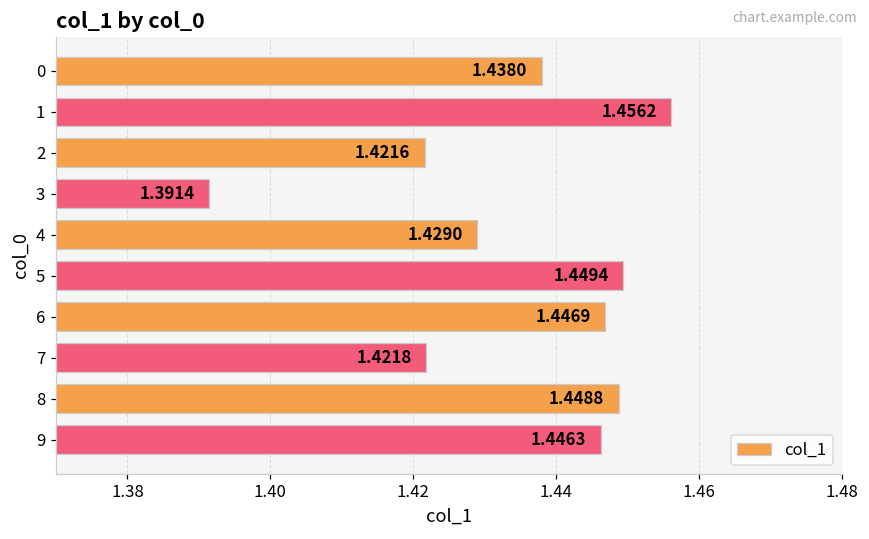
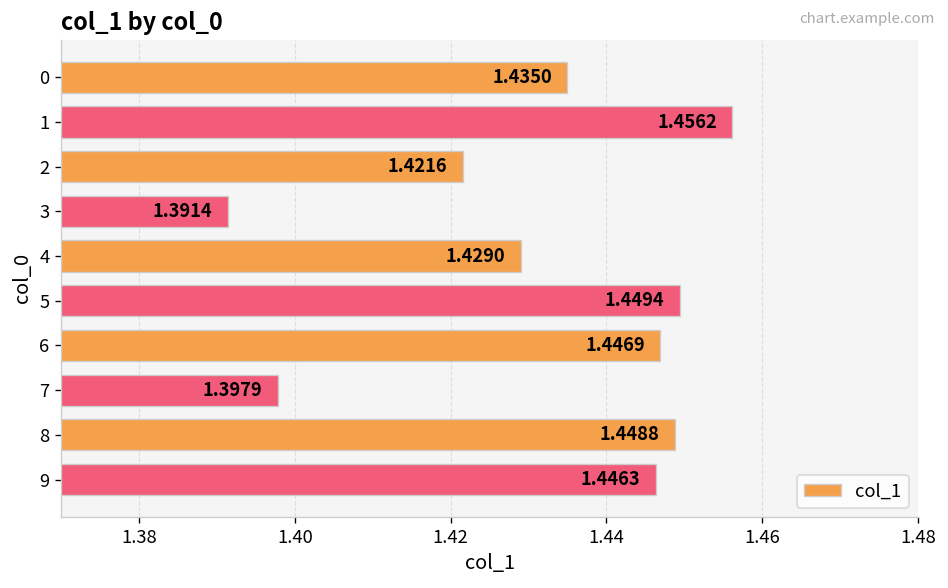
0: 1.4380 -> 1.4350
7: 1.4218 -> 1.3979
